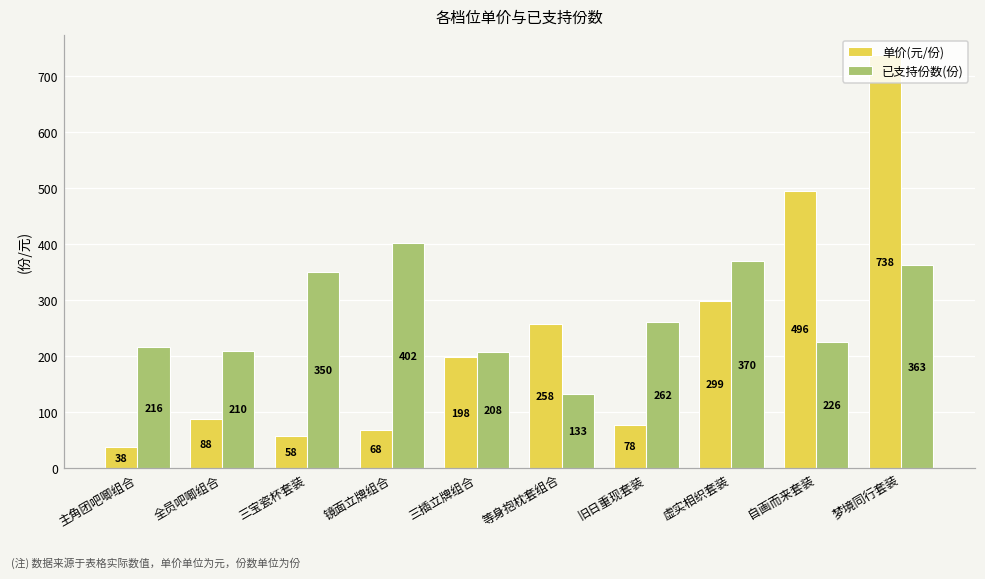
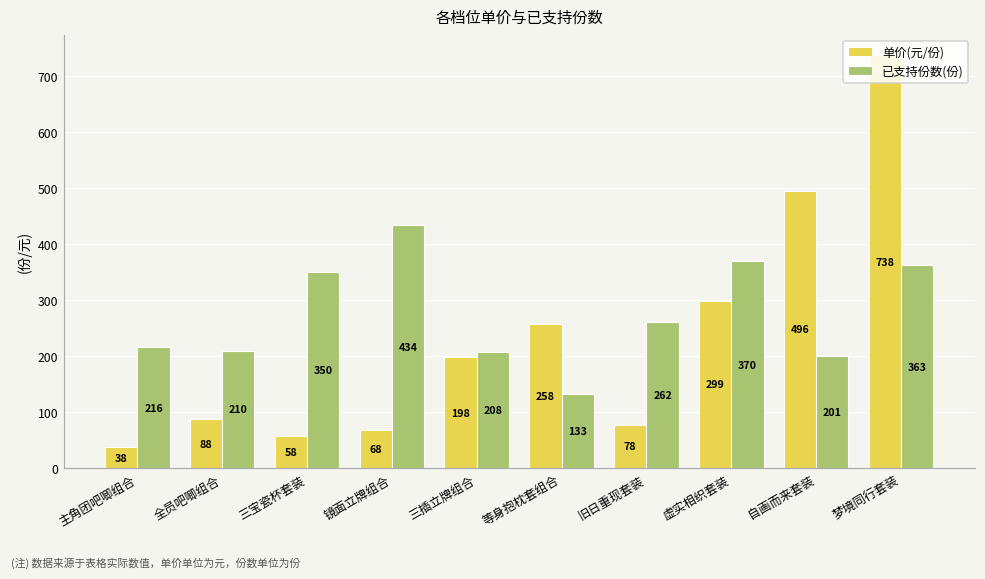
已支持份数(份), 镜面立牌组合: 402 -> 434
已支持份数(份), 自画而来套装: 226 -> 201
